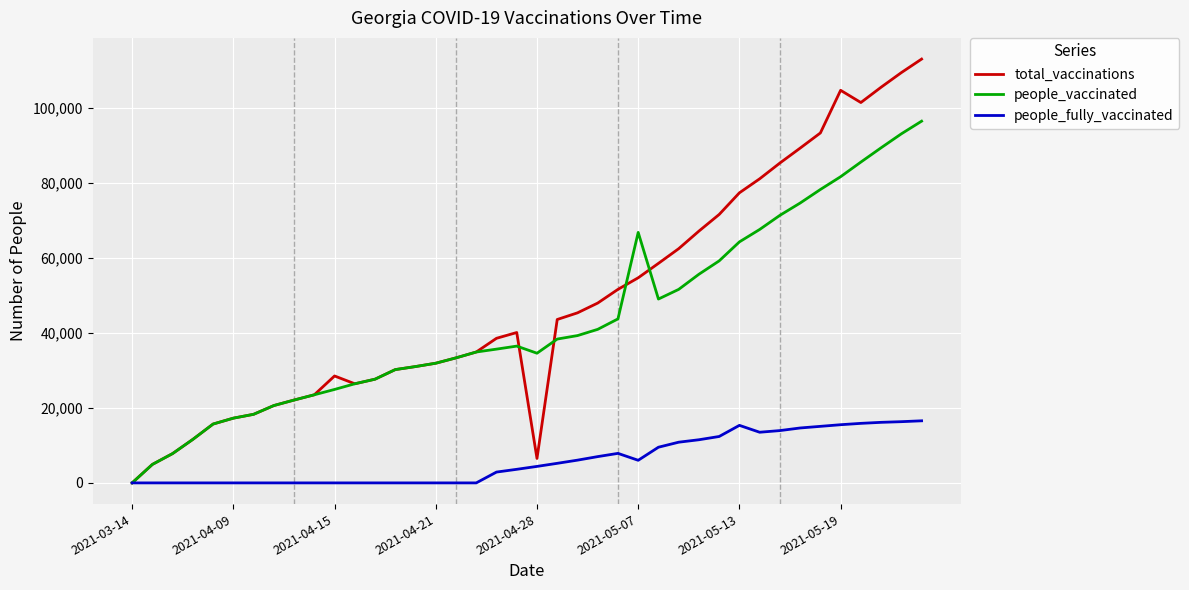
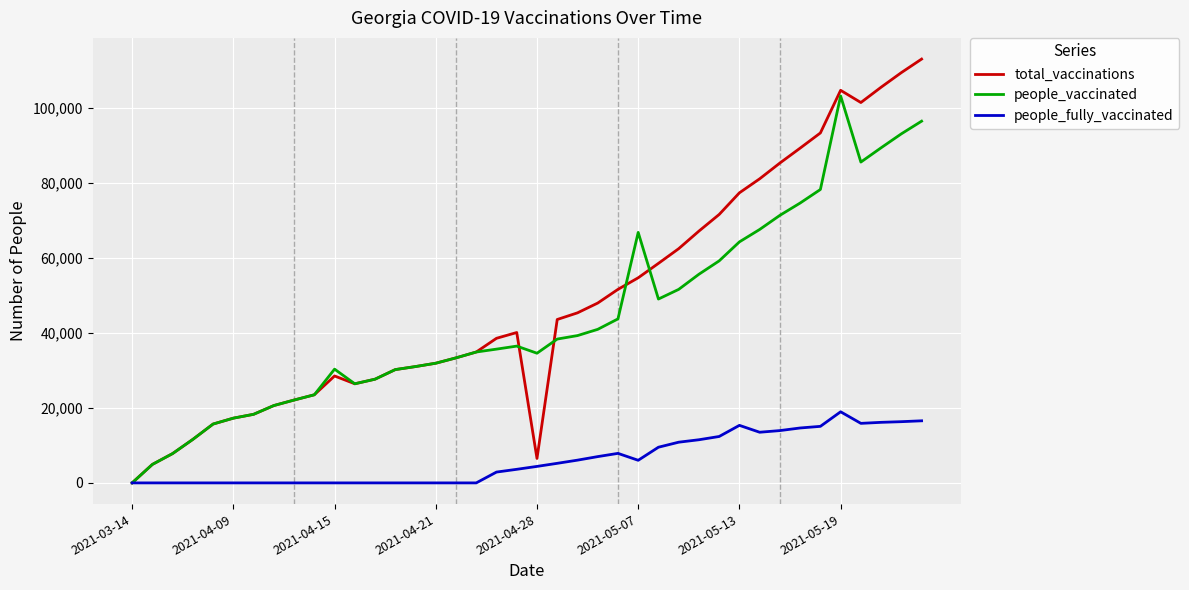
people_vaccinated, 2021-04-15: 25,000 -> 30,000
people_vaccinated, 2021-05-19: 82,000 -> 103,000
people_fully_vaccinated, 2021-05-19: 16,000 -> 19,000
